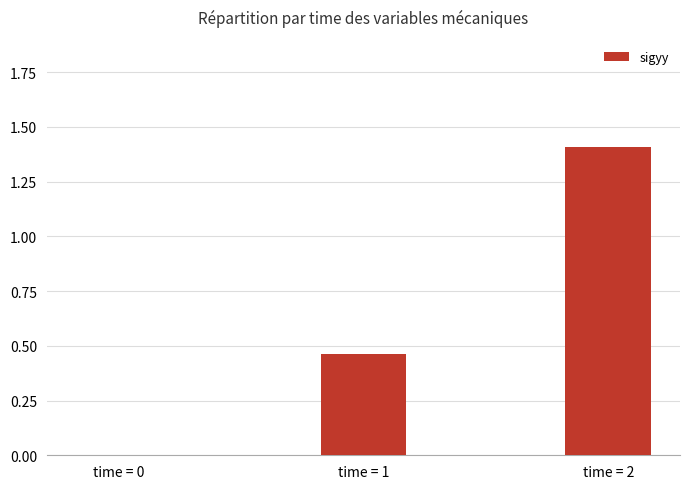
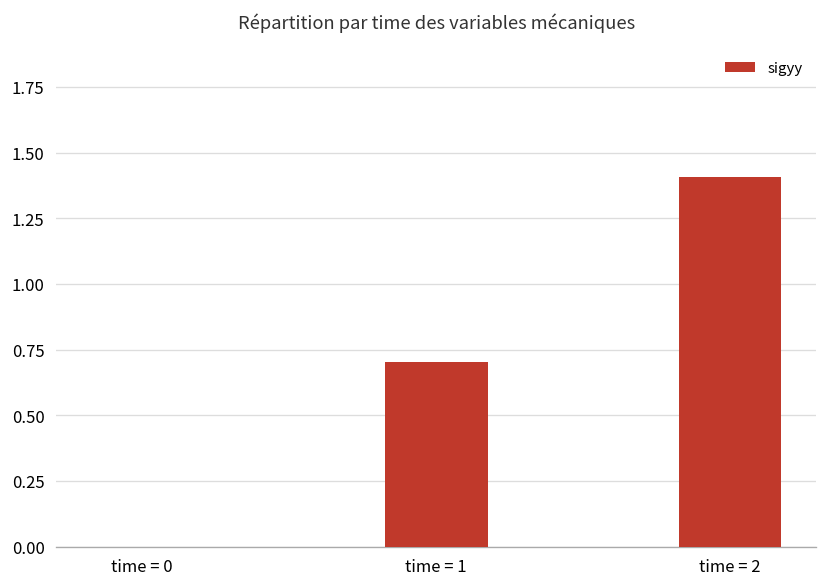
time = 1: 0.46 -> 0.70
